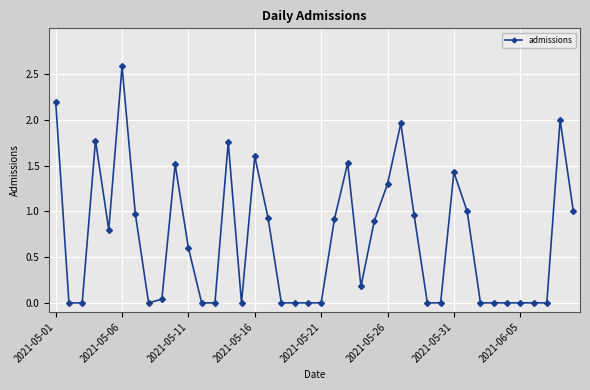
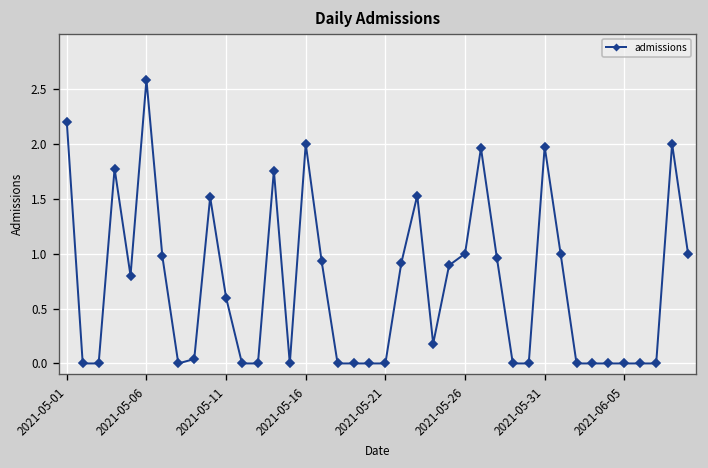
2021-05-16: 1.6 -> 2.0
2021-05-26: 1.3 -> 1.0
2021-05-31: 1.4 -> 2.0
